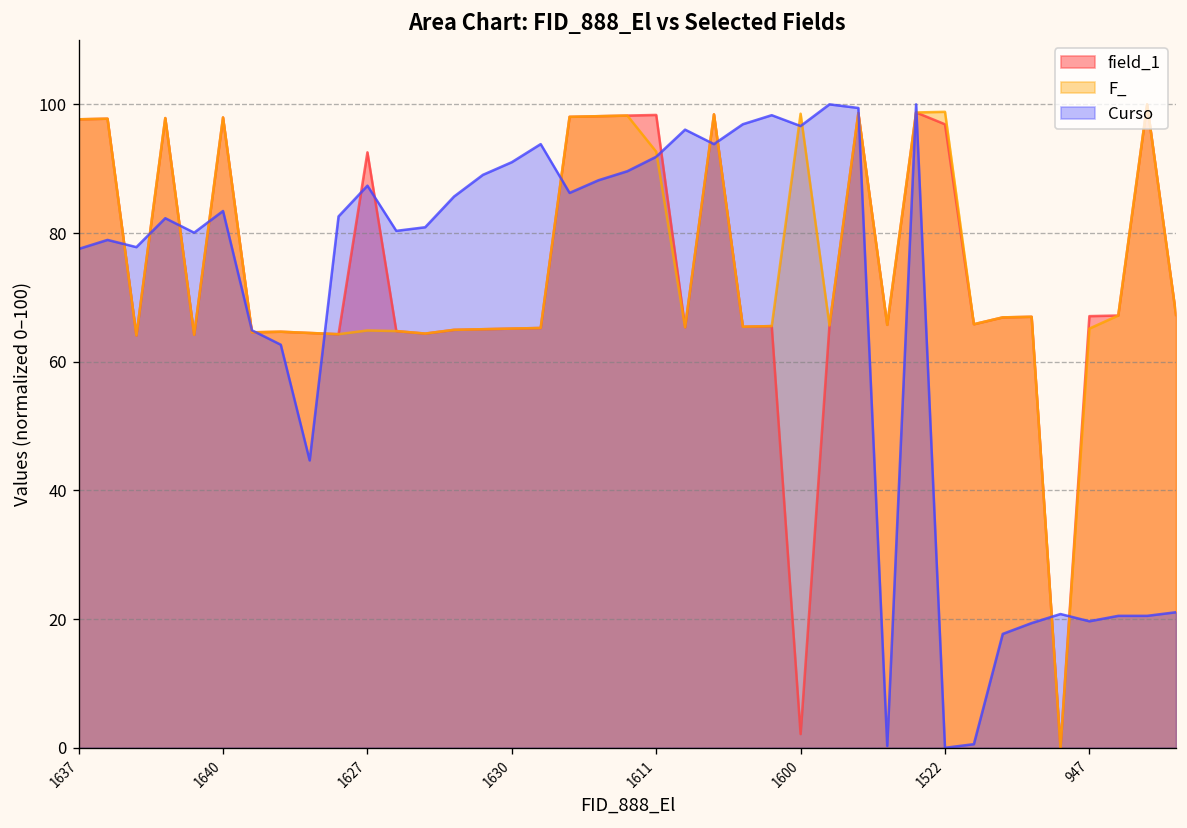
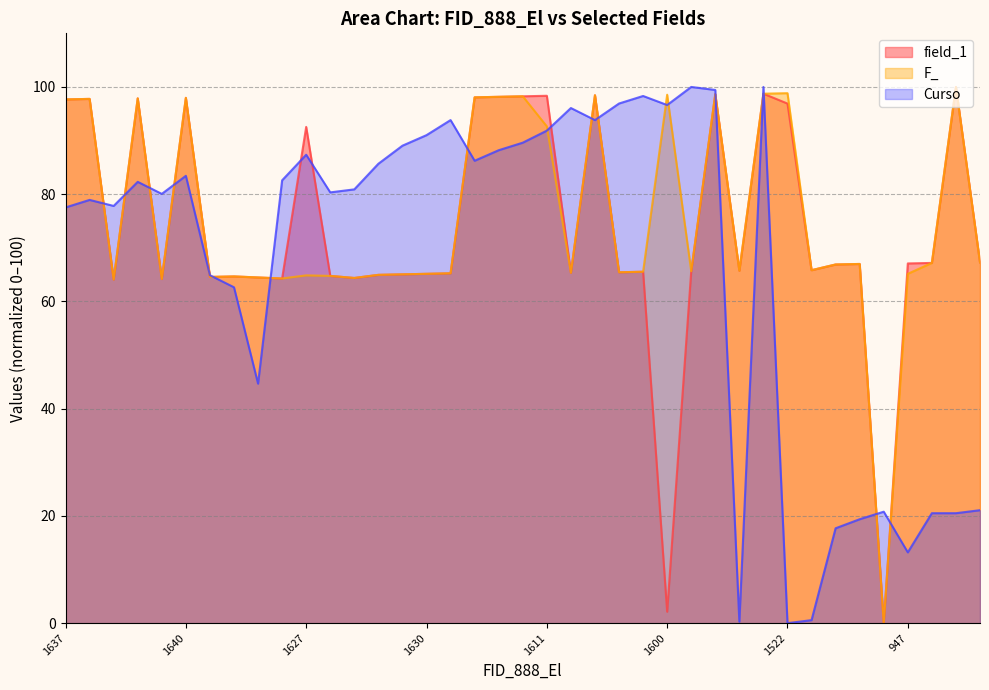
Curso, 947: 20 -> 13
